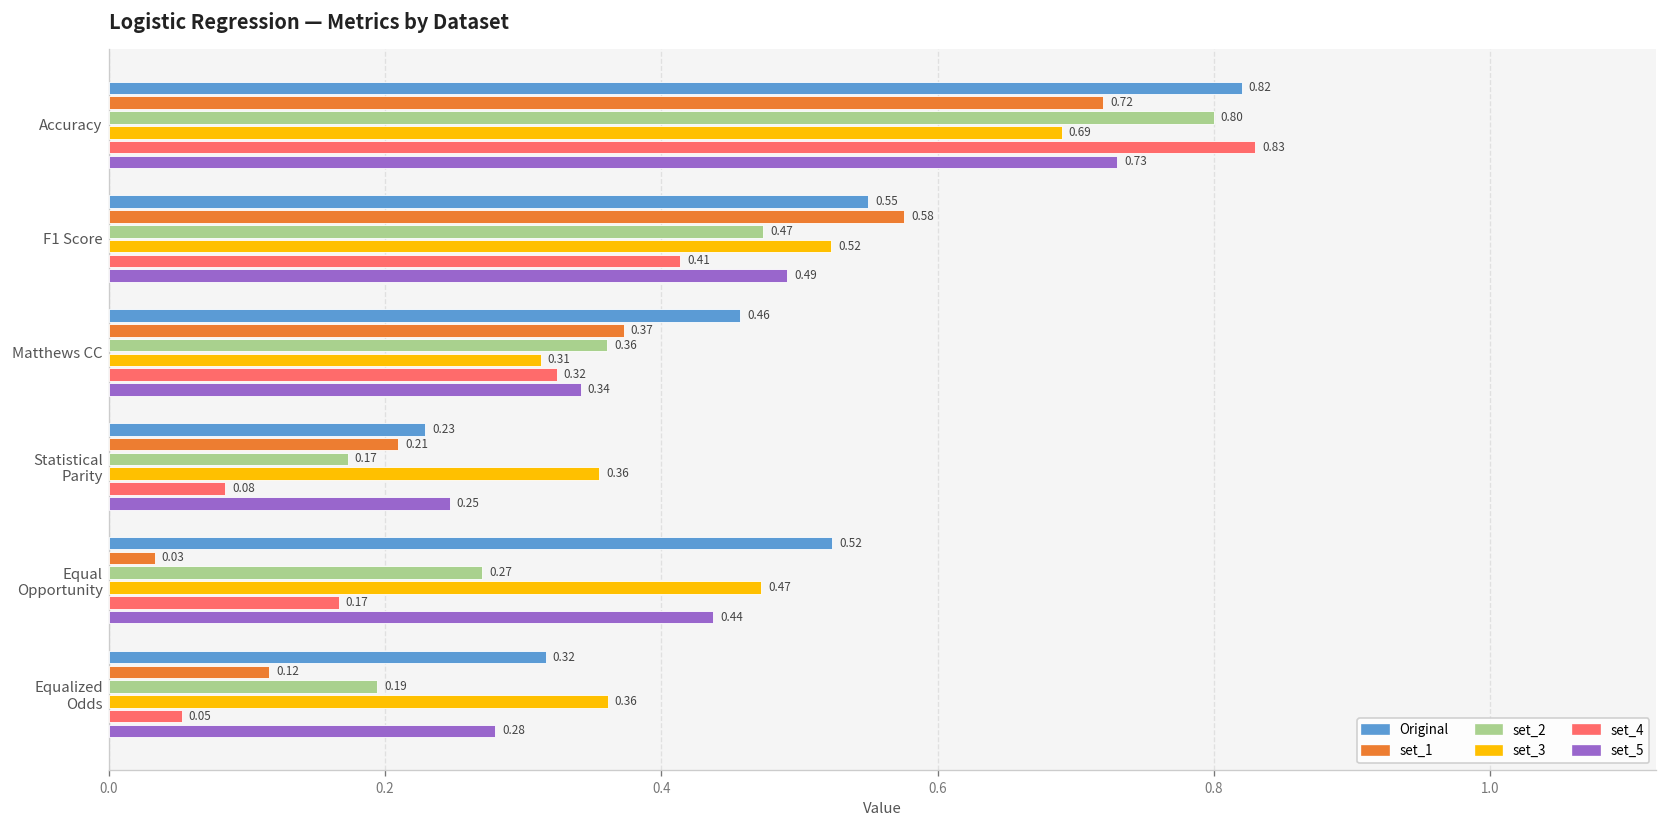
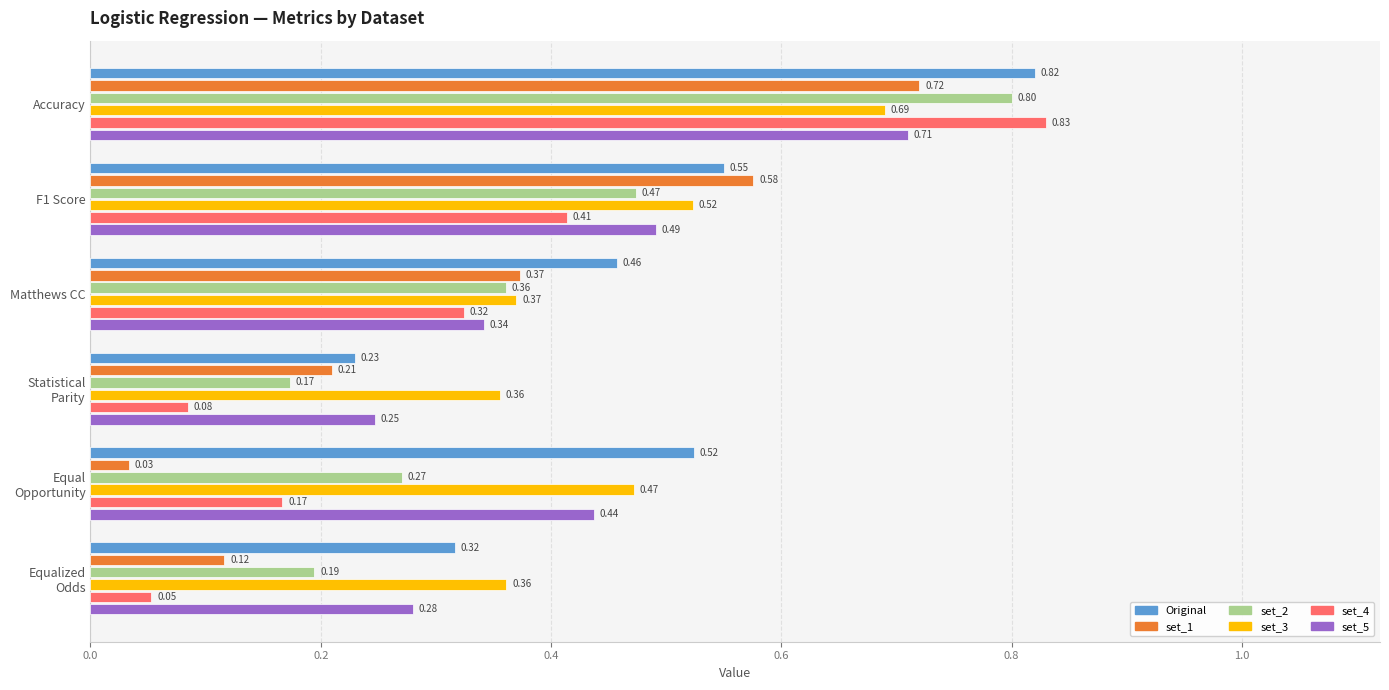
set_5, Accuracy: 0.73 -> 0.71
set_3, Matthews CC: 0.31 -> 0.37
